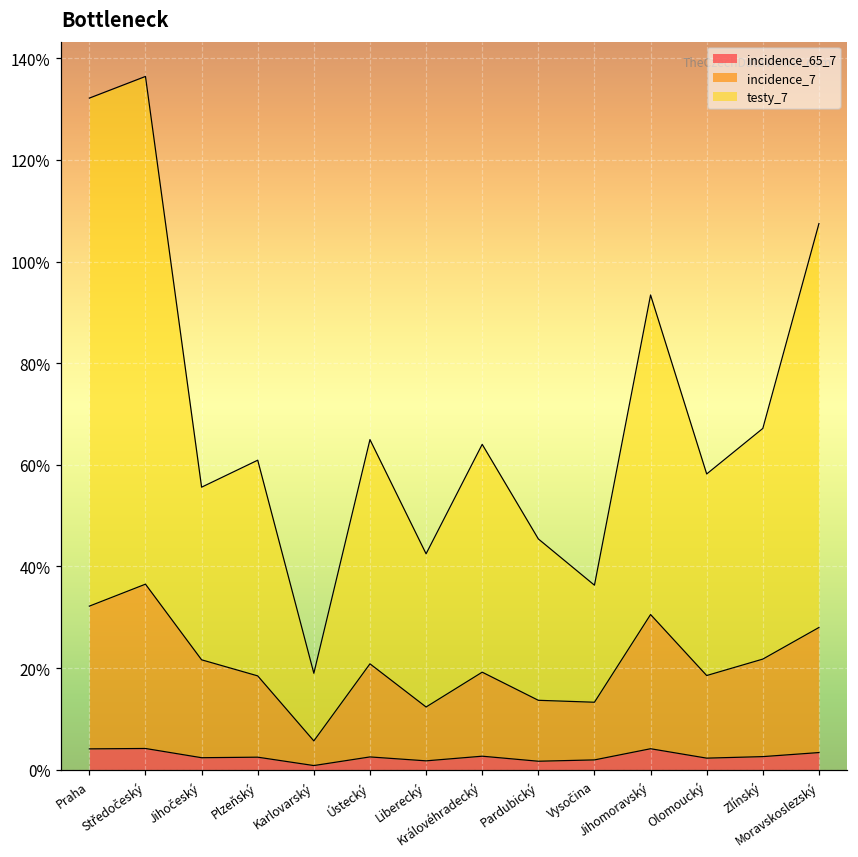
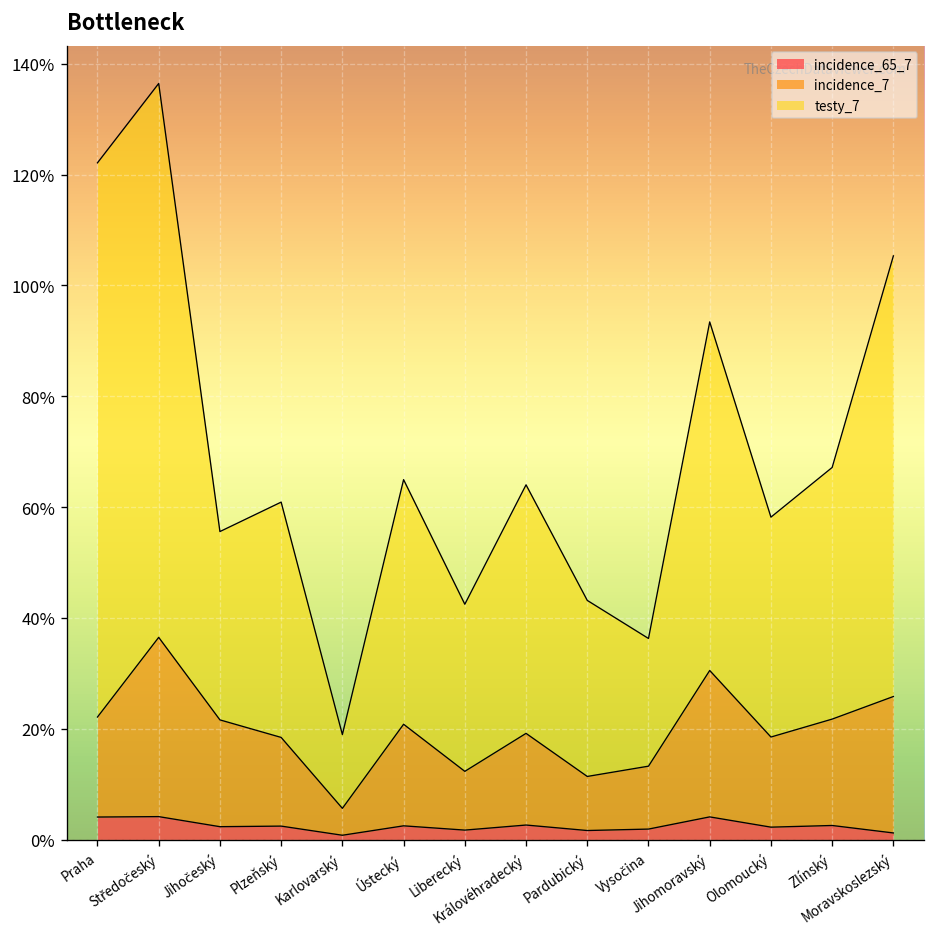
incidence_7, Praha: 28% -> 18%
incidence_7, Pardubický: 12% -> 10%
incidence_65_7, Moravskoslezský: 3% -> 1%
